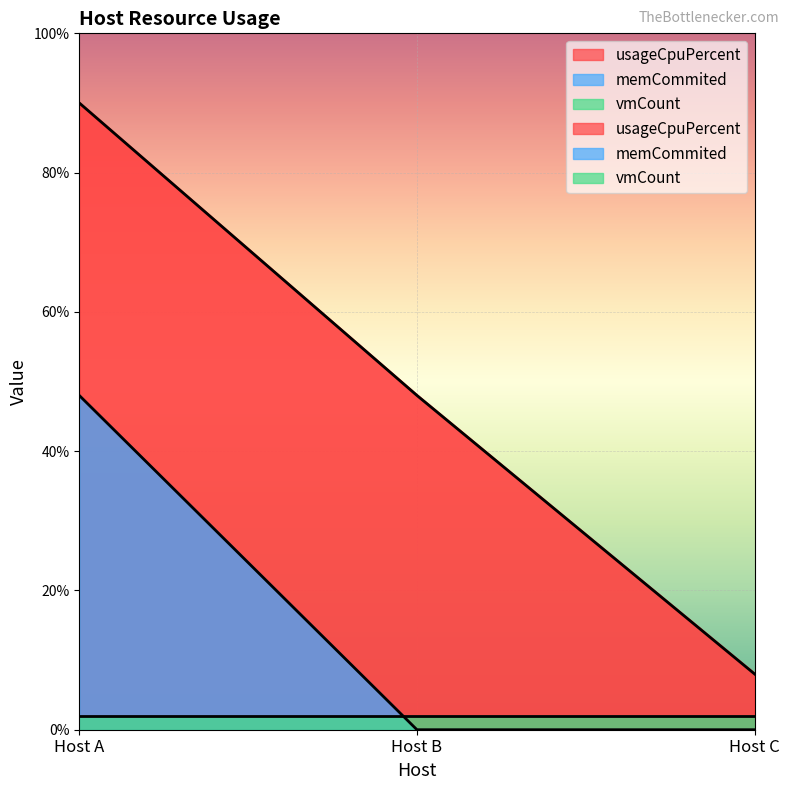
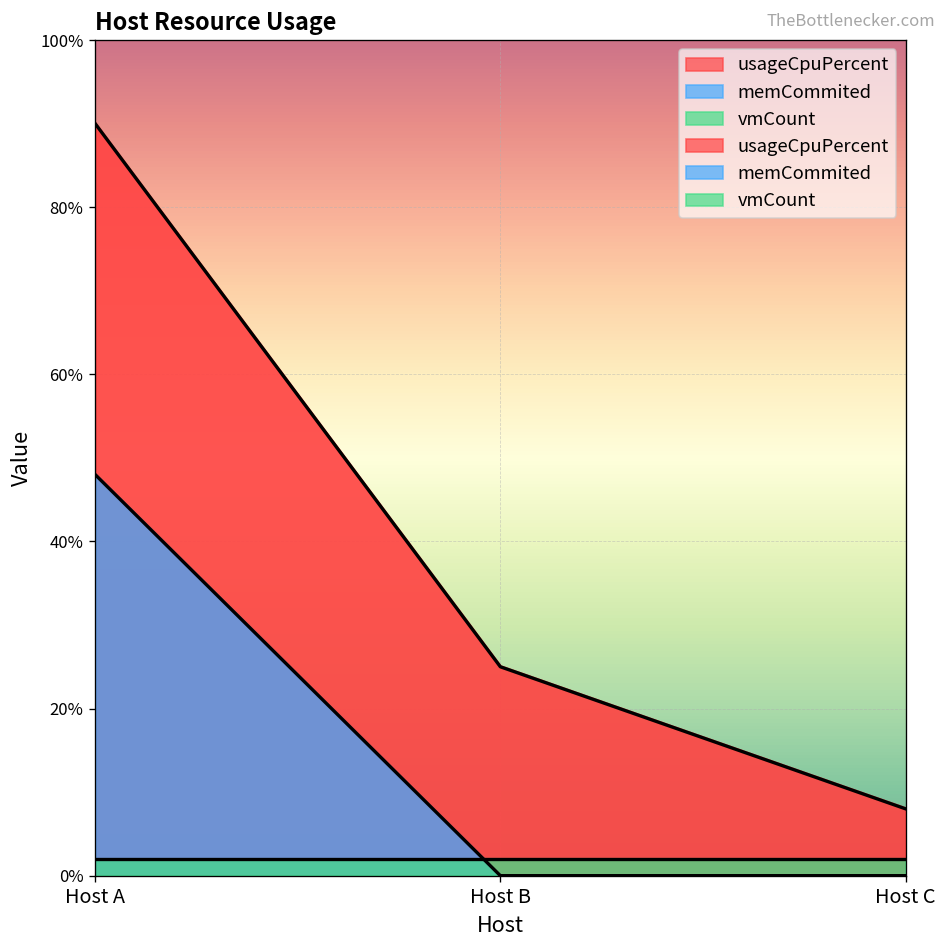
usageCpuPercent, Host B: 48% -> 25%
